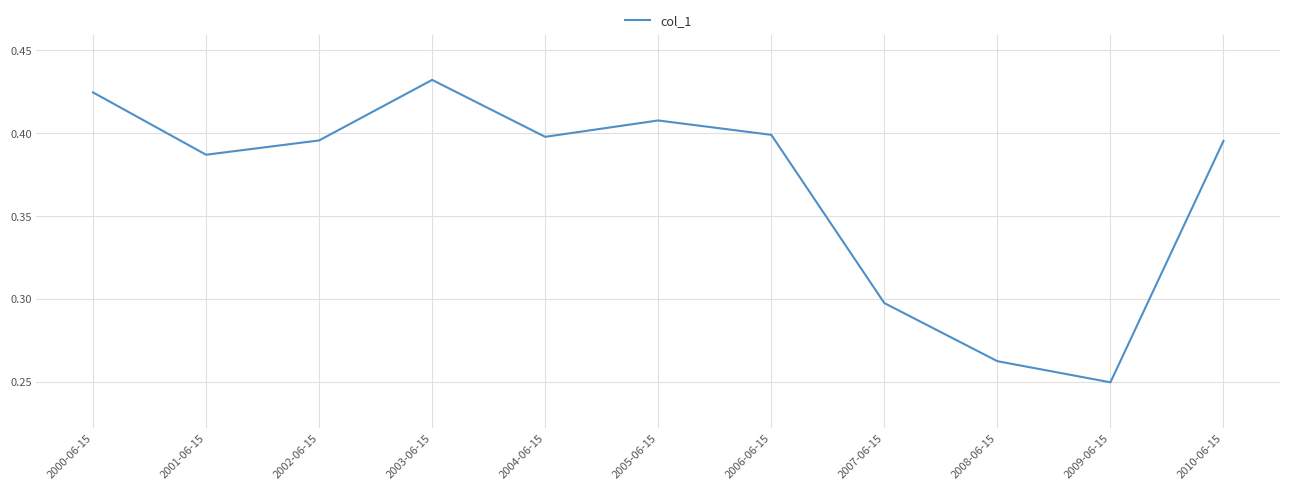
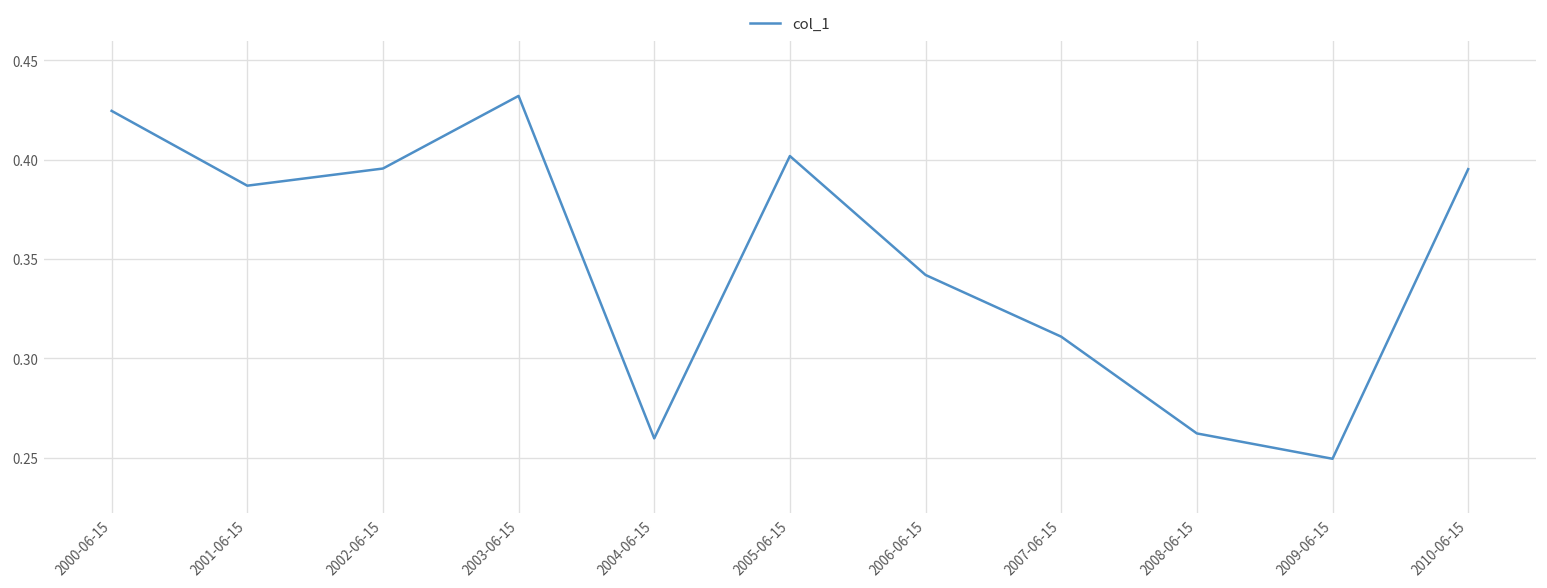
2004-06-15: 0.398 -> 0.260
2005-06-15: 0.408 -> 0.402
2006-06-15: 0.399 -> 0.342
2007-06-15: 0.297 -> 0.311
